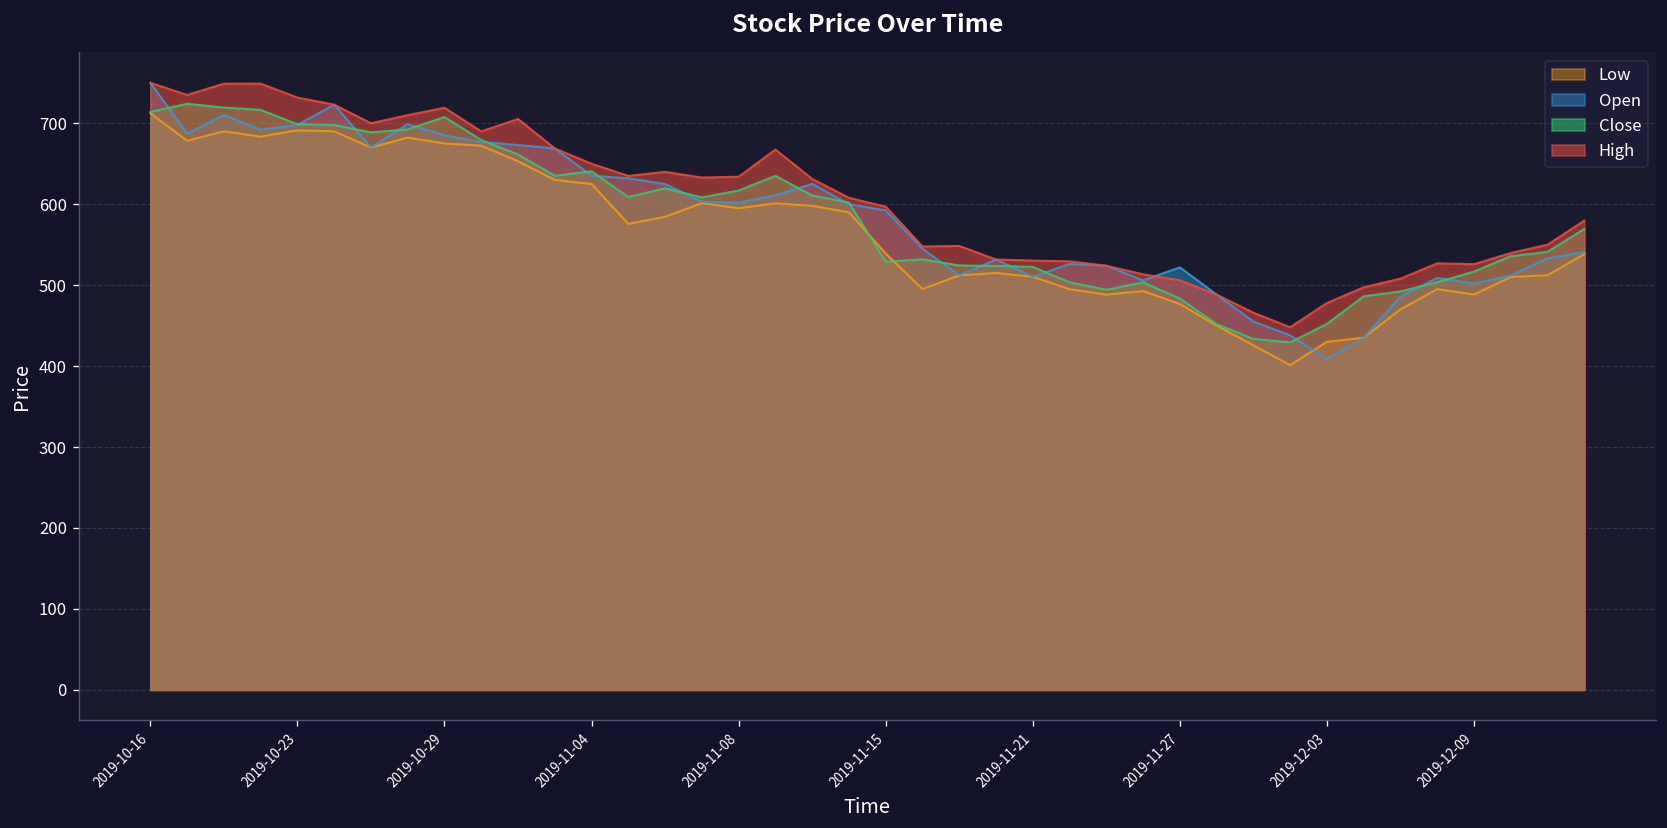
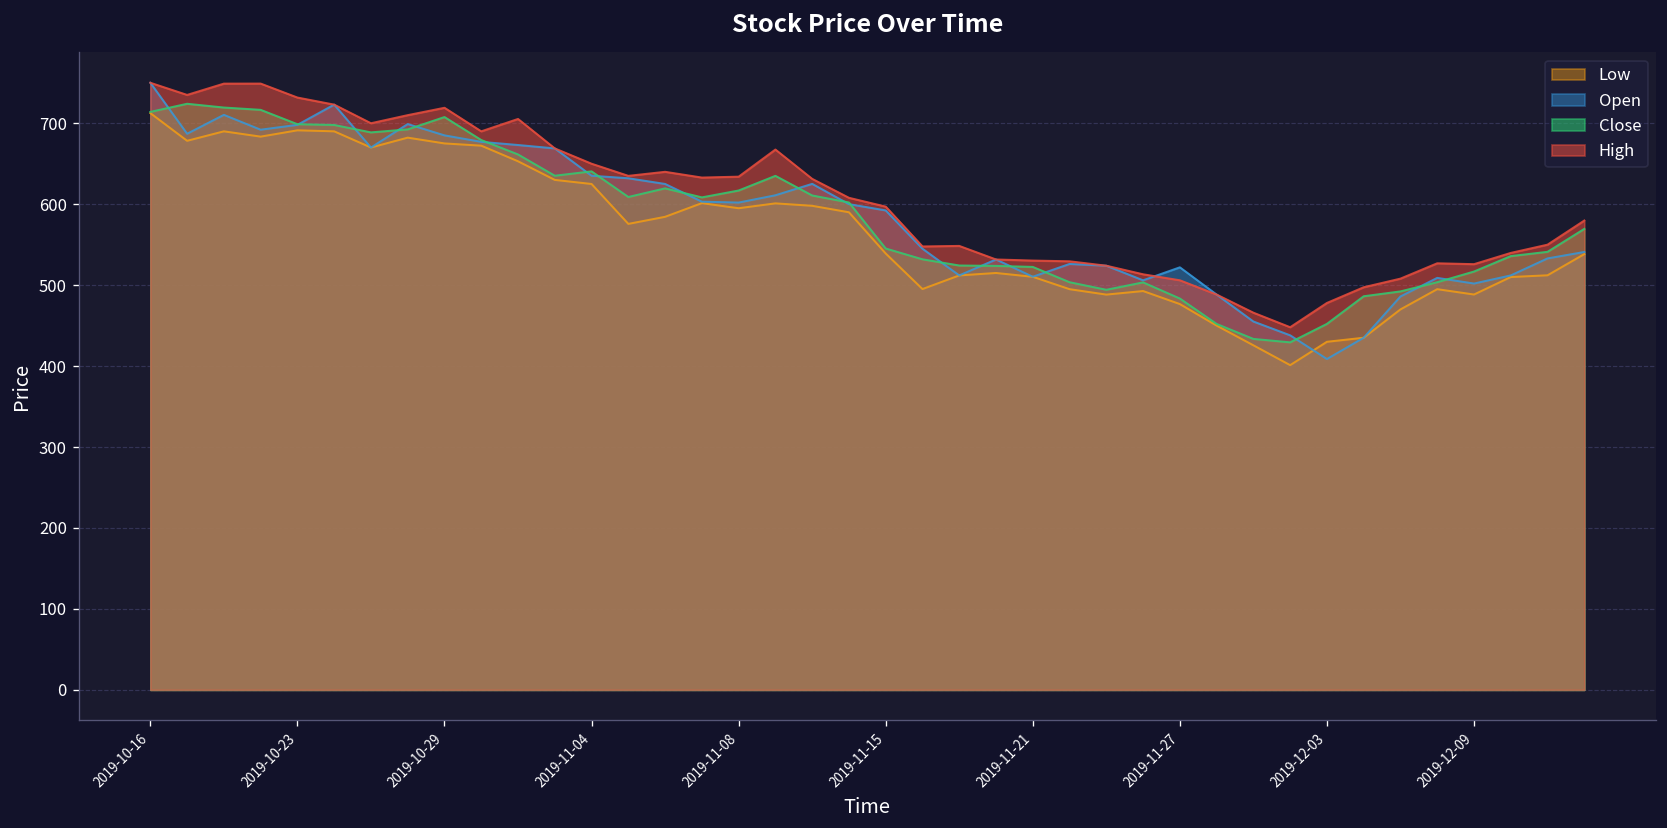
Close, 2019-11-15: 530 -> 550
